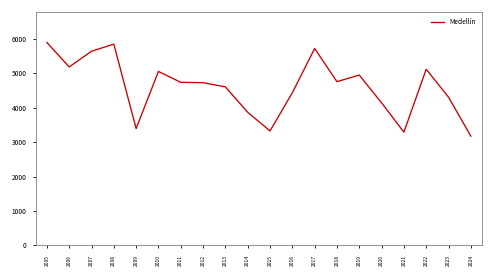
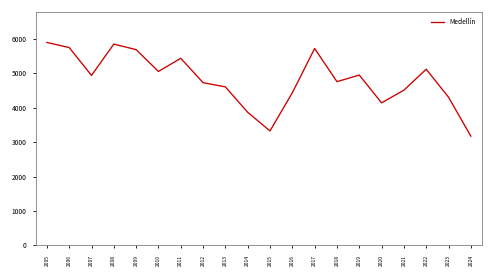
2006: 5200 -> 5700
2007: 5600 -> 4900
2009: 3400 -> 5700
2011: 4700 -> 5400
2021: 3300 -> 4500
